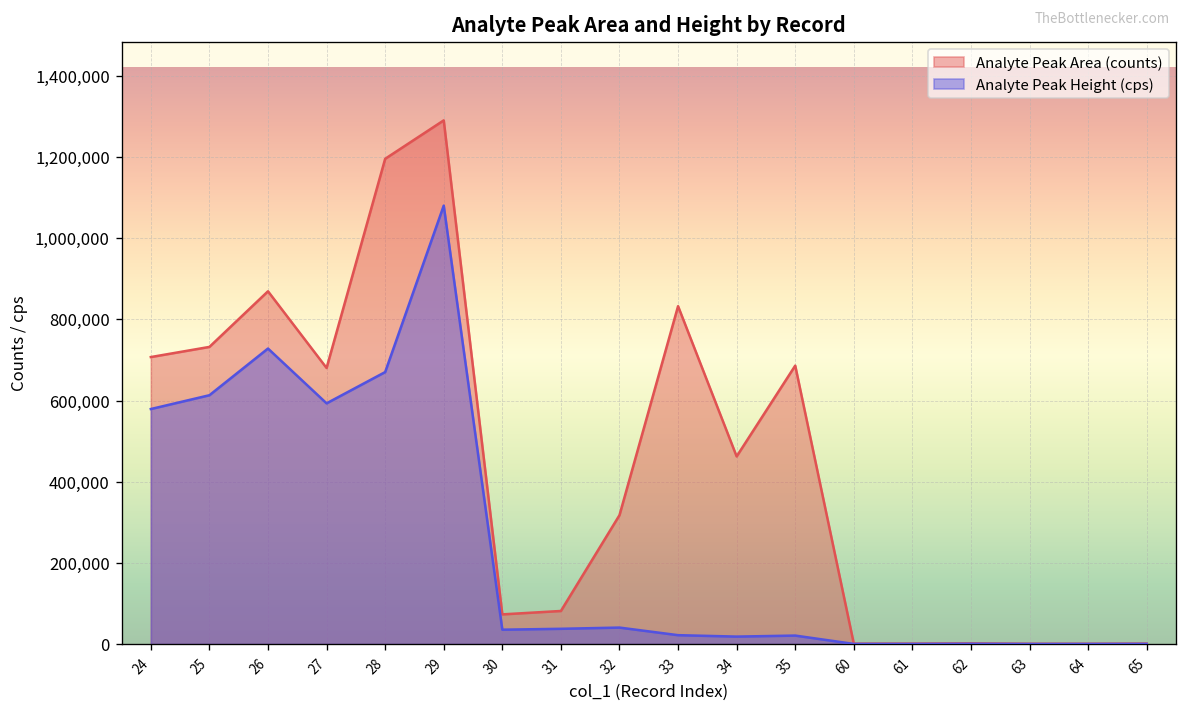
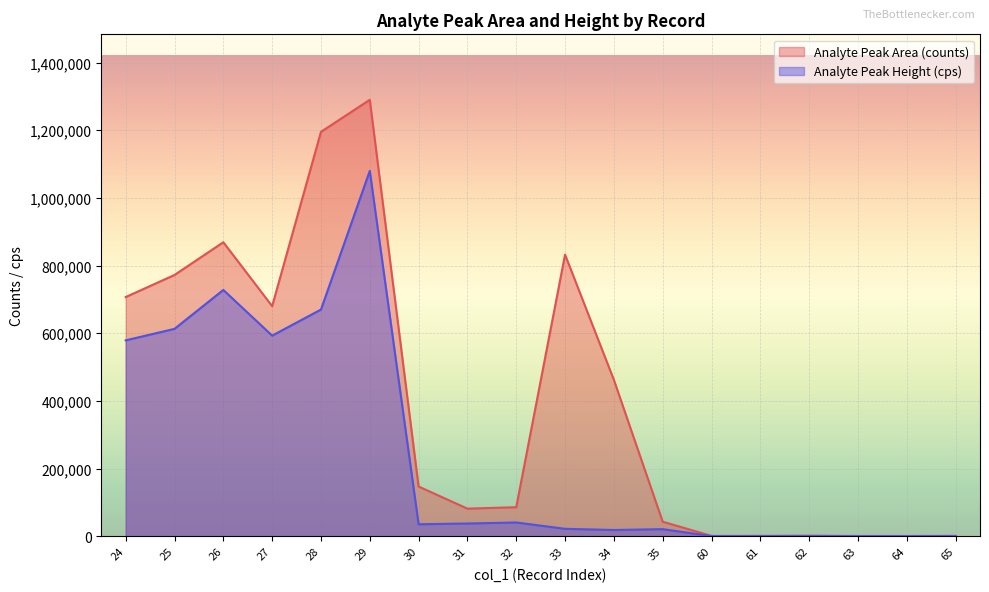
Analyte Peak Area (counts), 25: 730,000 -> 770,000
Analyte Peak Area (counts), 30: 70,000 -> 150,000
Analyte Peak Area (counts), 32: 320,000 -> 90,000
Analyte Peak Area (counts), 35: 690,000 -> 40,000
